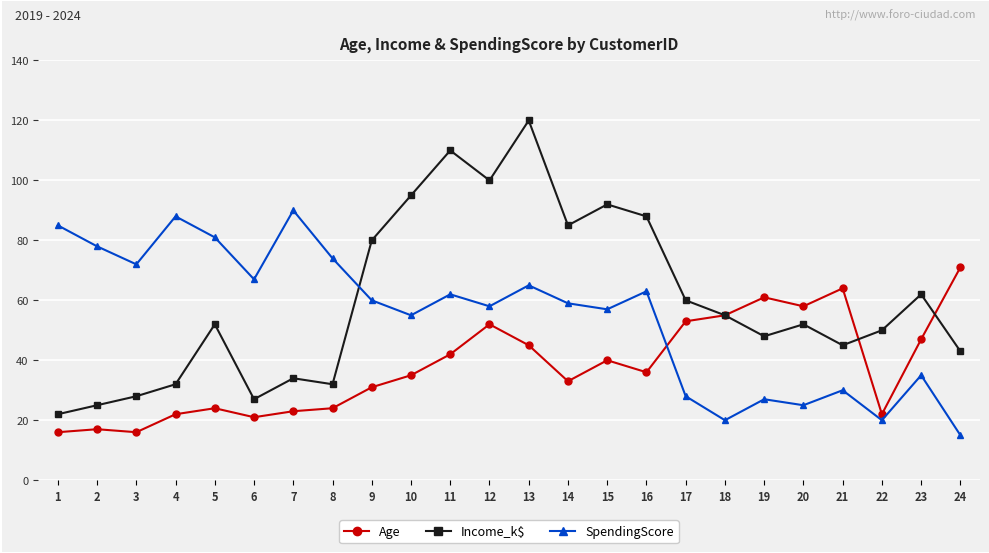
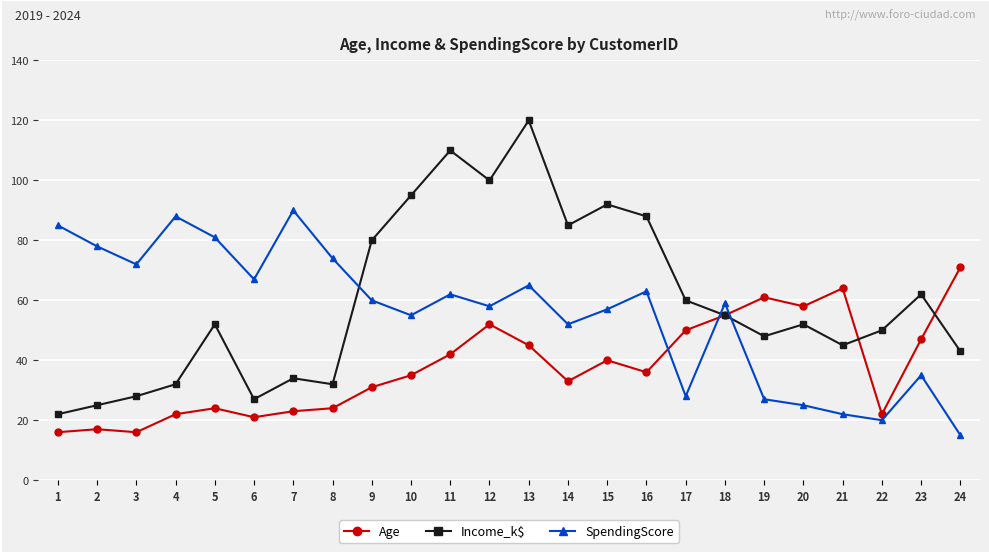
SpendingScore, 14: 59 -> 52
Age, 17: 53 -> 50
SpendingScore, 18: 20 -> 59
SpendingScore, 21: 30 -> 22
